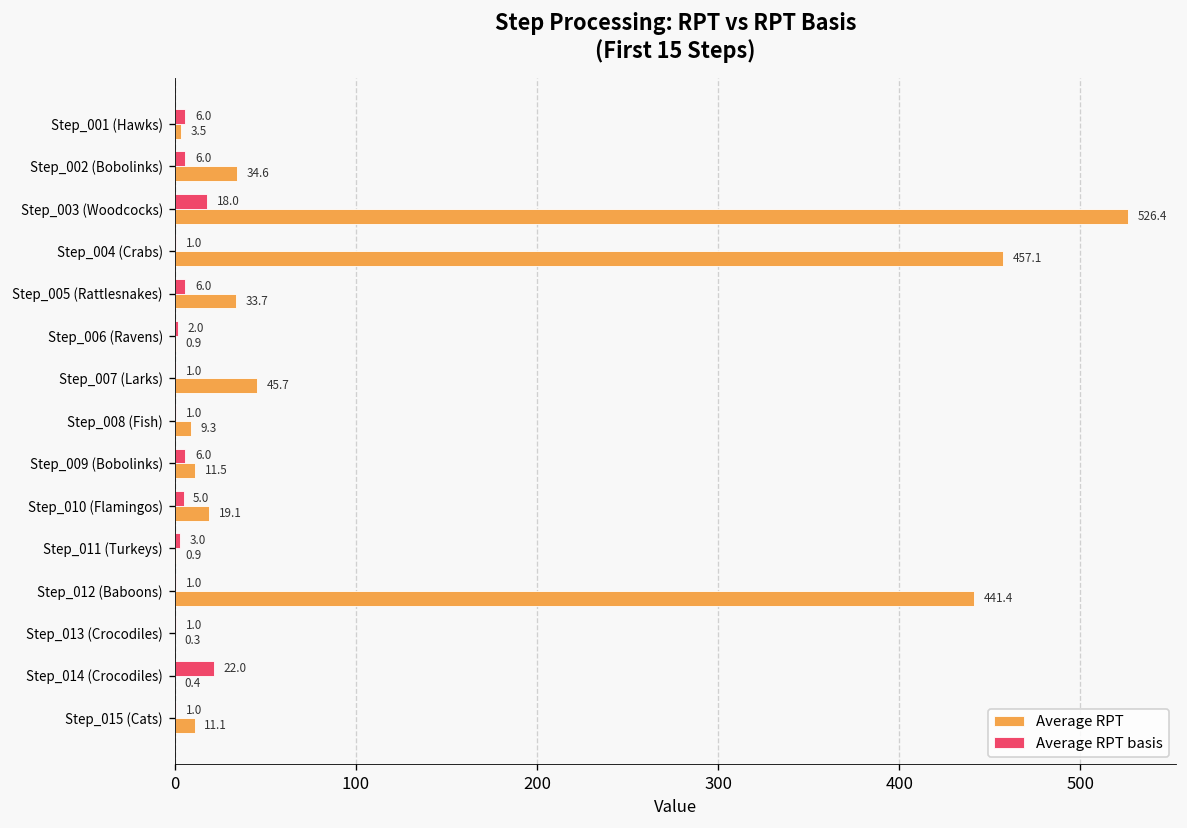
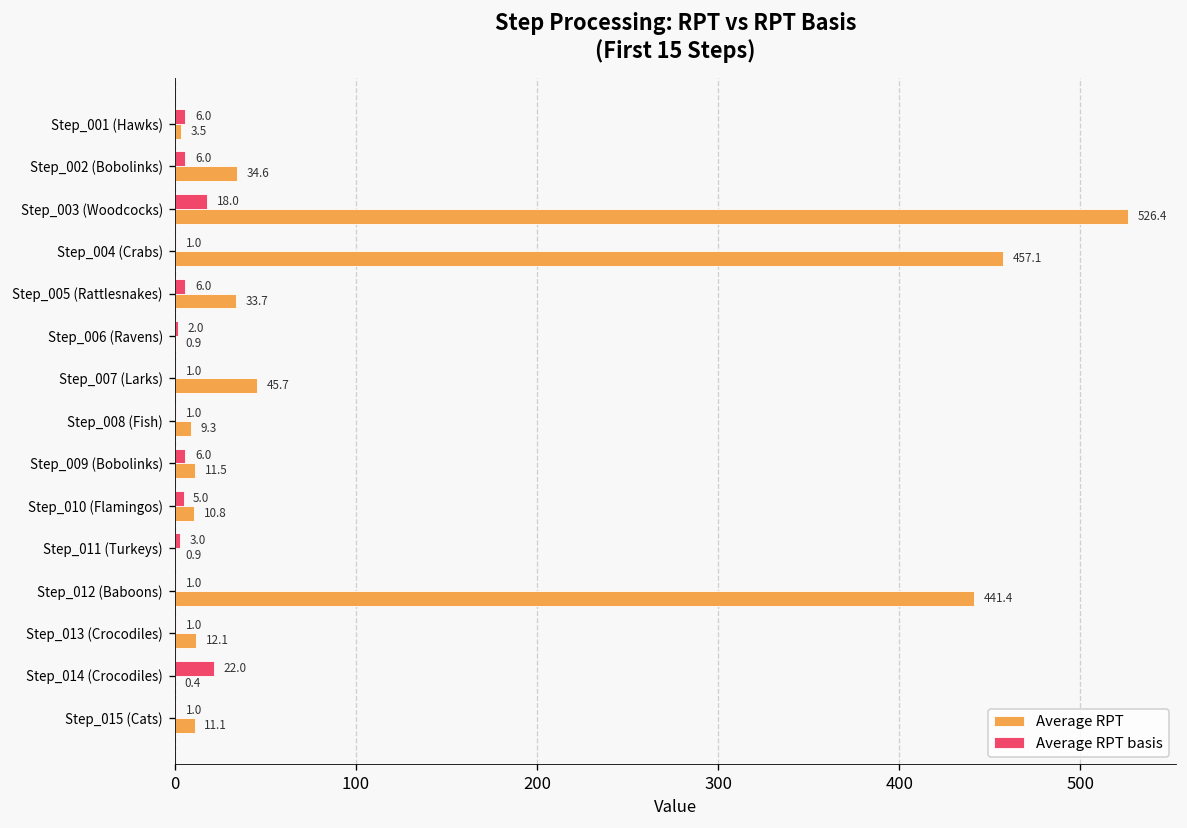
Average RPT, Step_010 (Flamingos): 19.1 -> 10.8
Average RPT, Step_013 (Crocodiles): 0.3 -> 12.1
